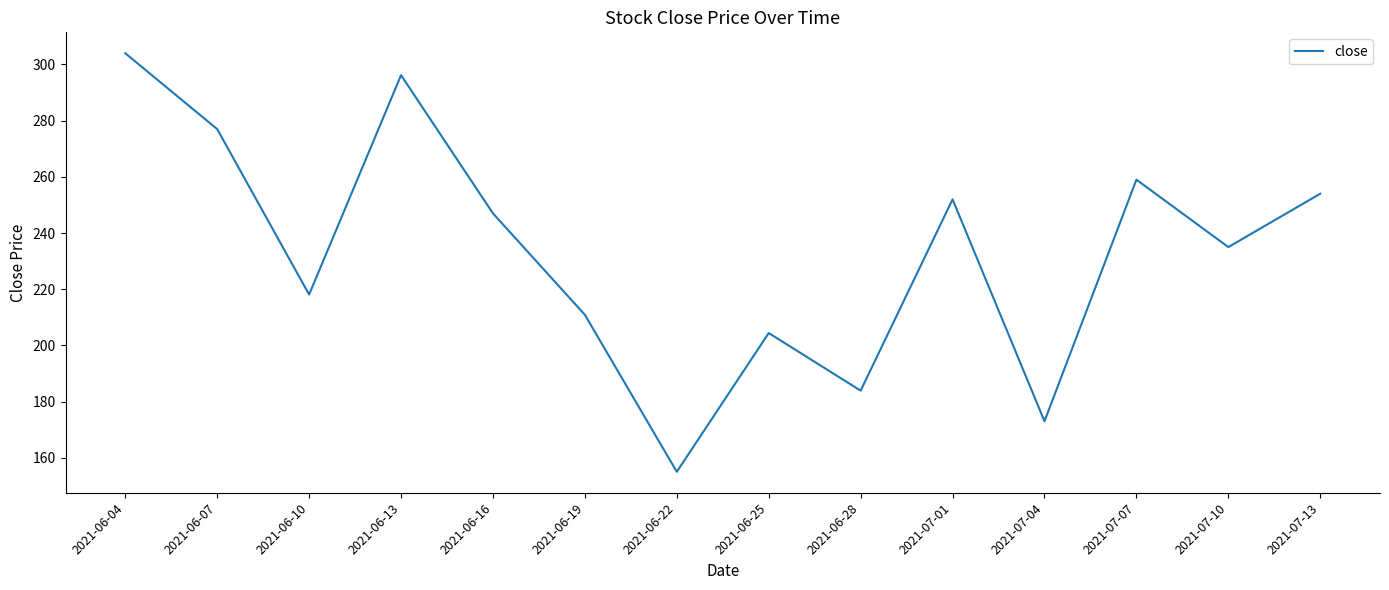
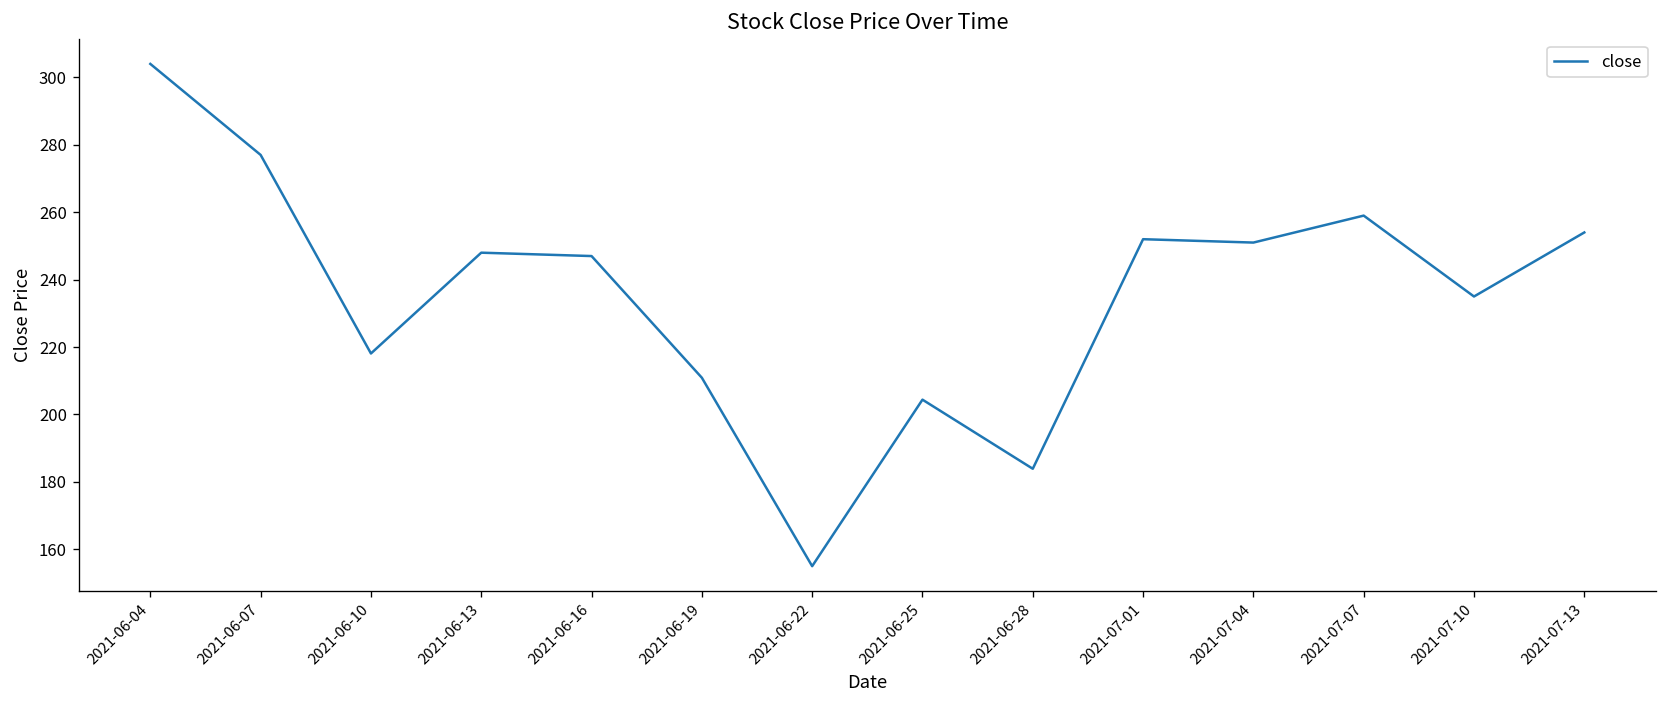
2021-06-13: 296 -> 248
2021-07-04: 173 -> 251
